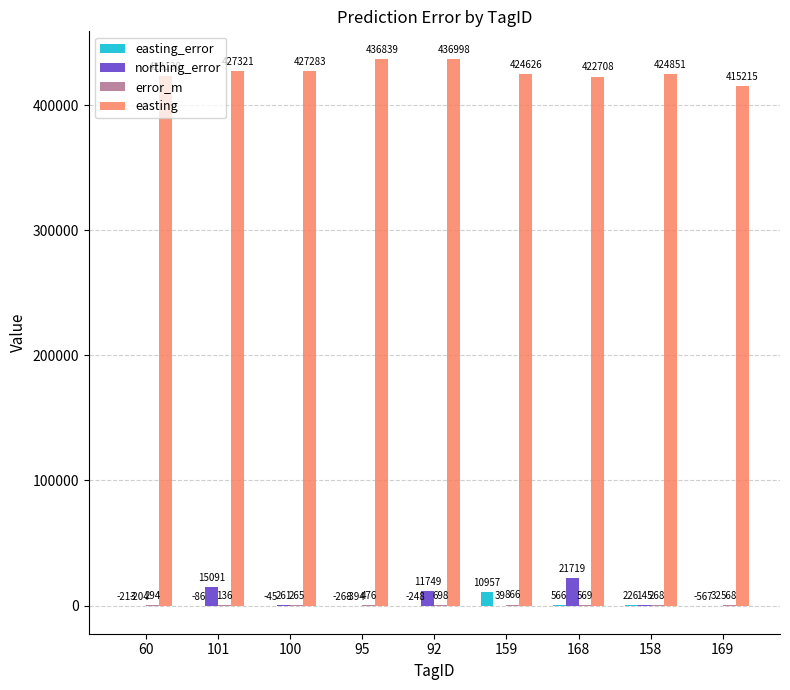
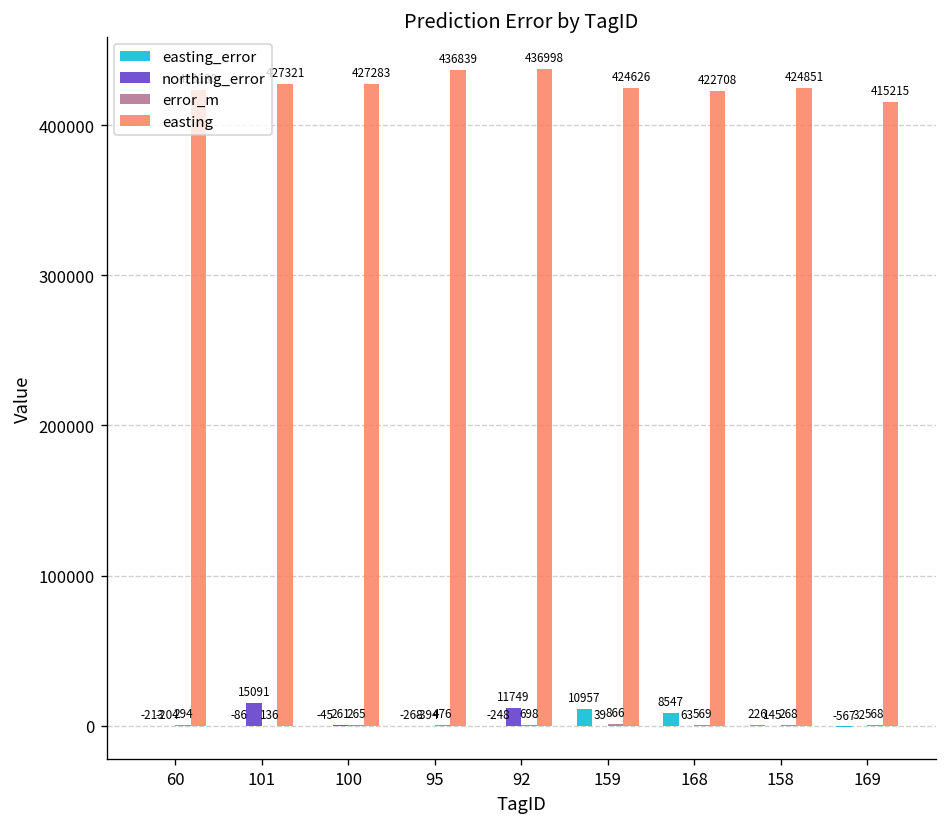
easting_error, 168: 566 -> 8547
northing_error, 168: 21719 -> 63
